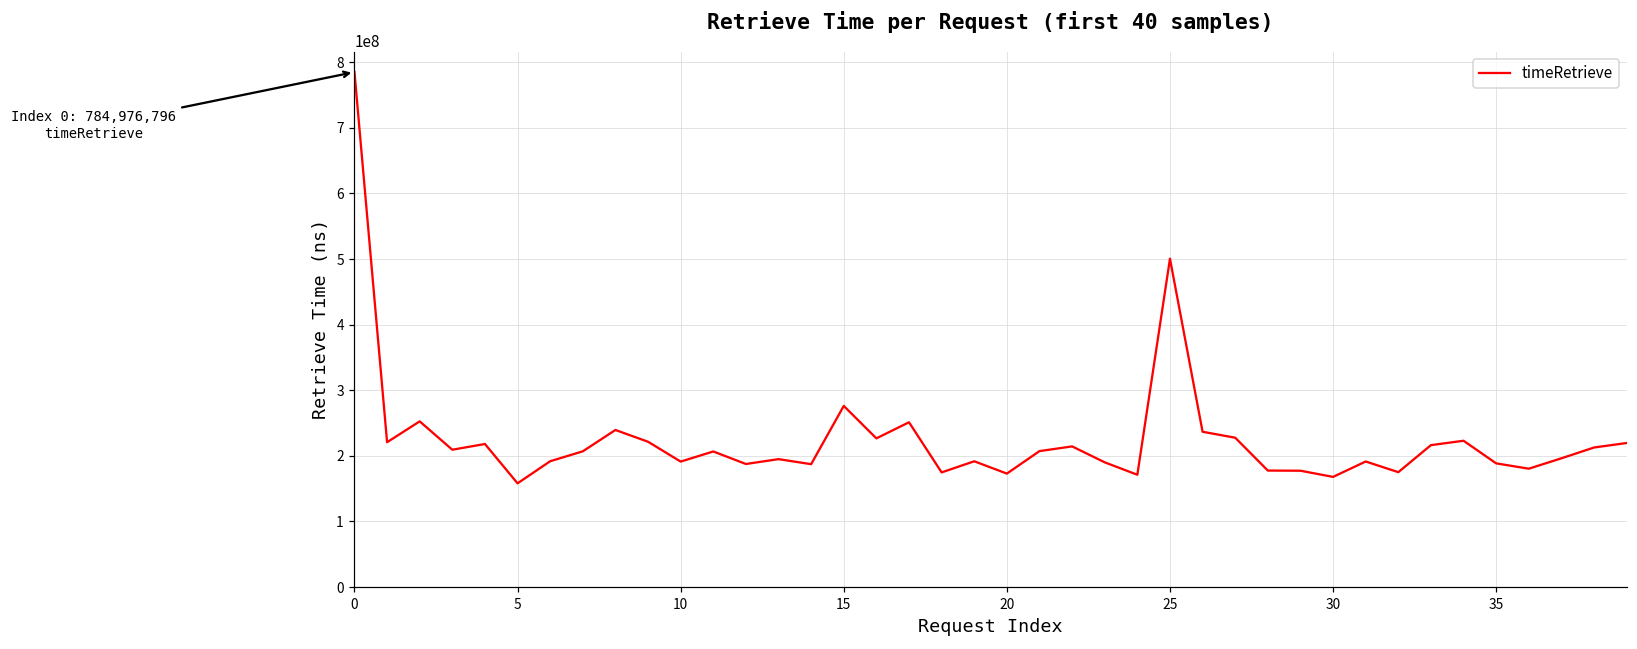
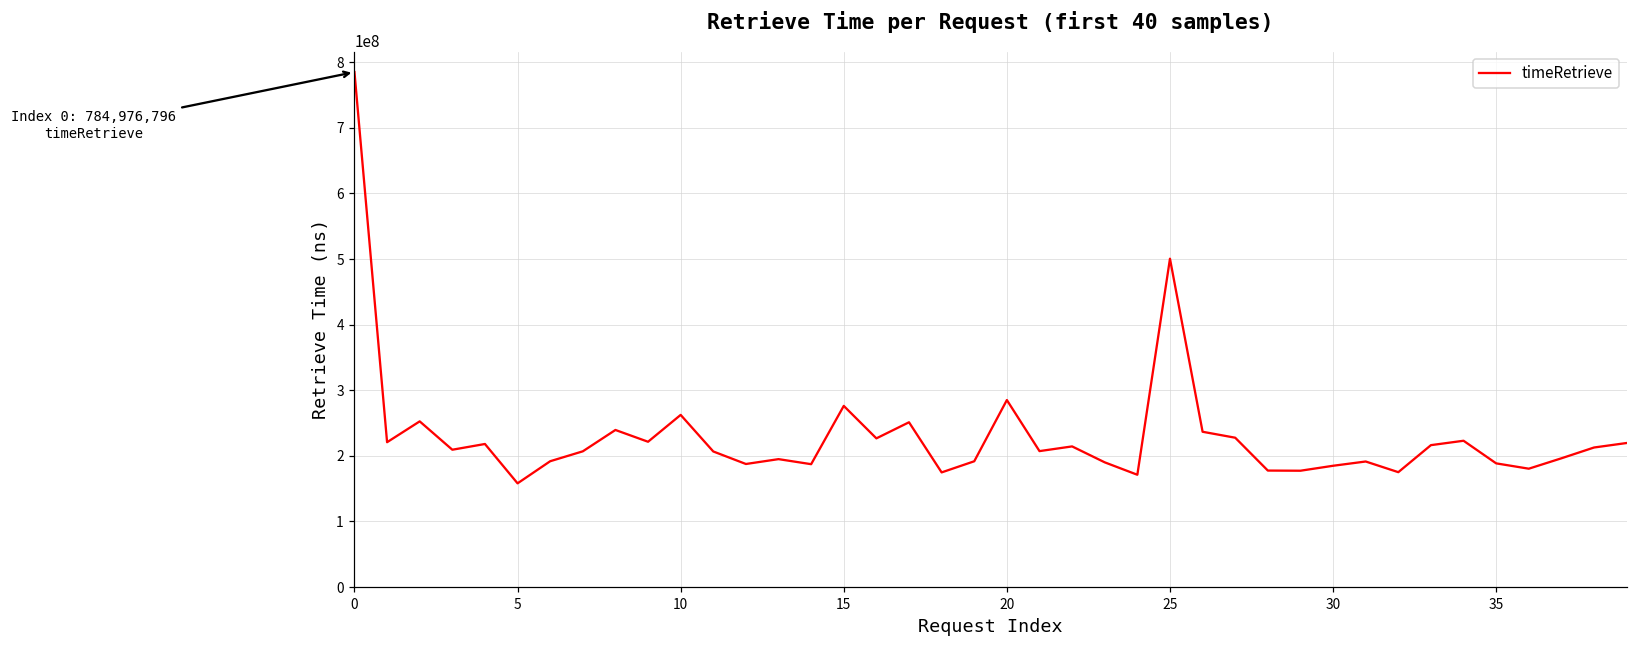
10: 190000000 -> 260000000
20: 170000000 -> 290000000
30: 170000000 -> 180000000
